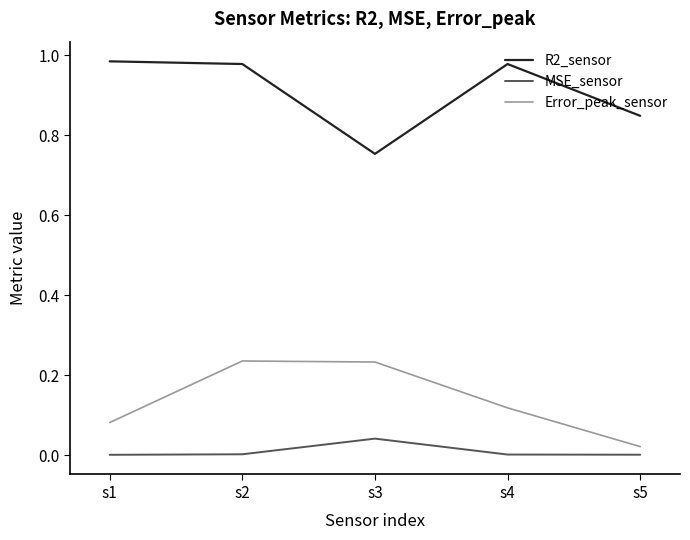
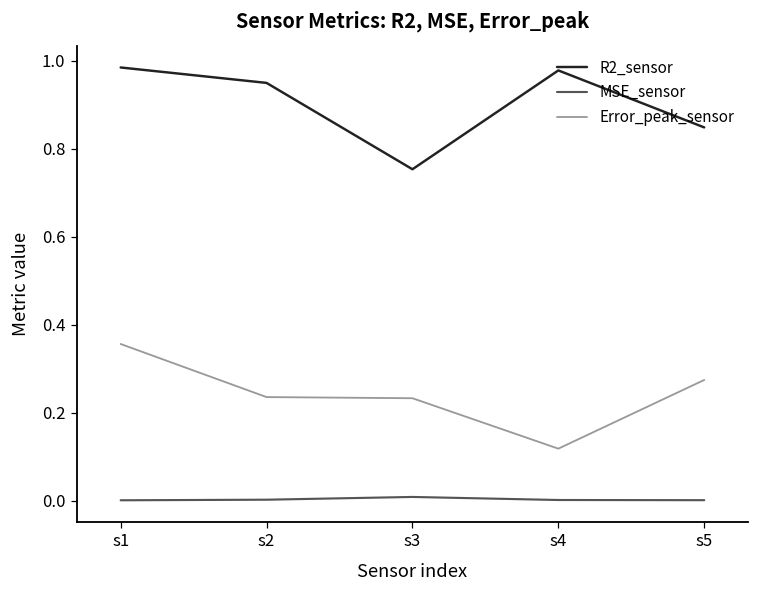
Error_peak_sensor, s1: 0.08 -> 0.36
R2_sensor, s2: 0.98 -> 0.95
MSE_sensor, s3: 0.04 -> 0.01
Error_peak_sensor, s5: 0.02 -> 0.27
